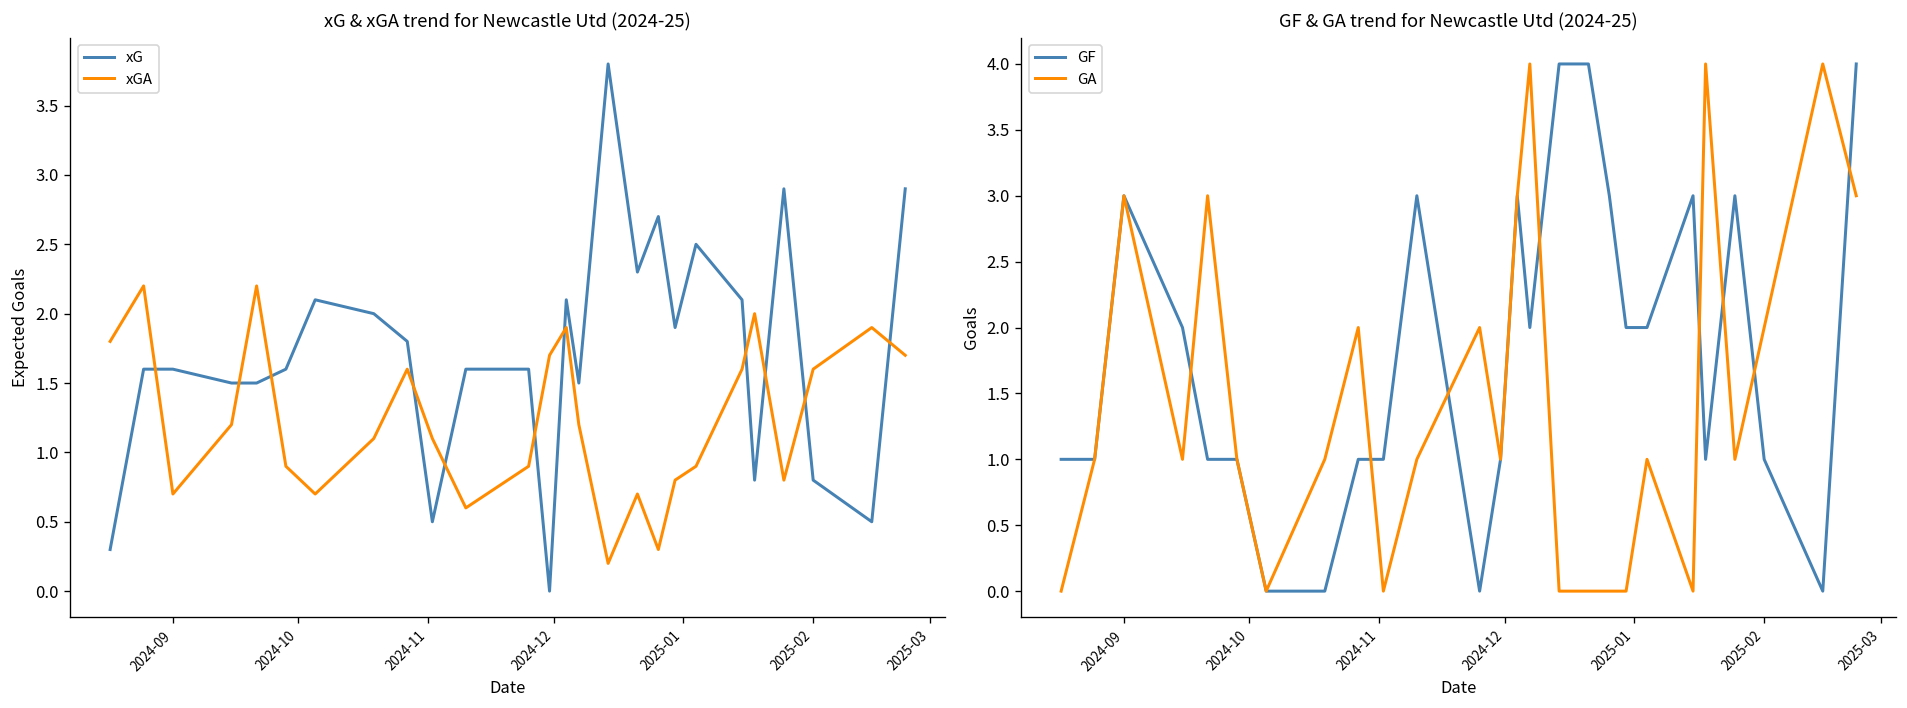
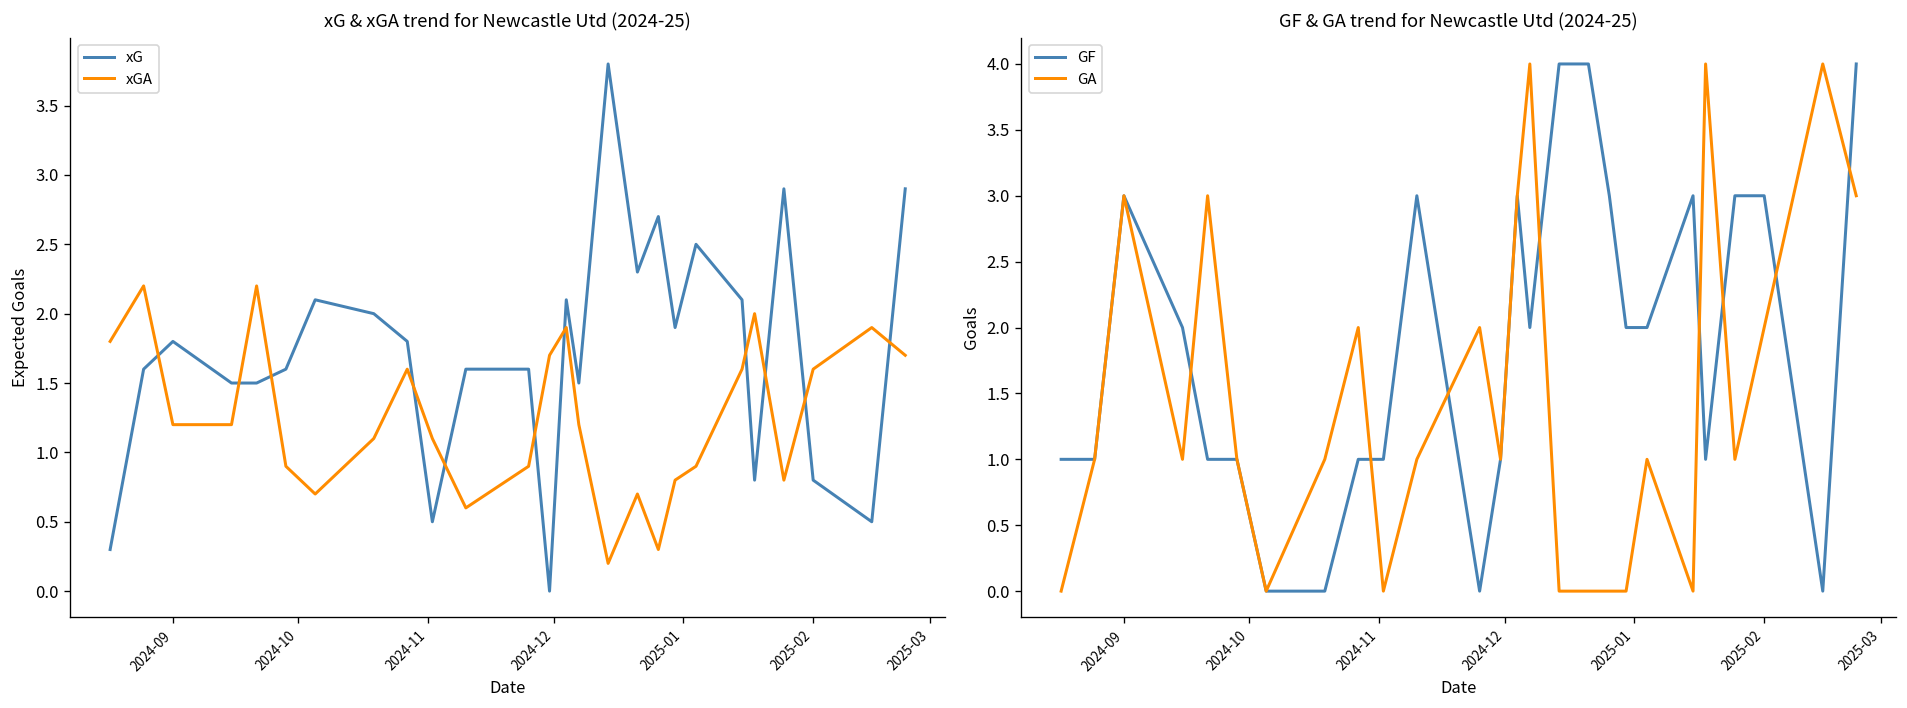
xG & xGA trend for Newcastle Utd (2024-25), xG, 2024-09: 1.6 -> 1.8
xG & xGA trend for Newcastle Utd (2024-25), xGA, 2024-09: 0.7 -> 1.2
GF & GA trend for Newcastle Utd (2024-25), GF, 2025-02: 1 -> 3
